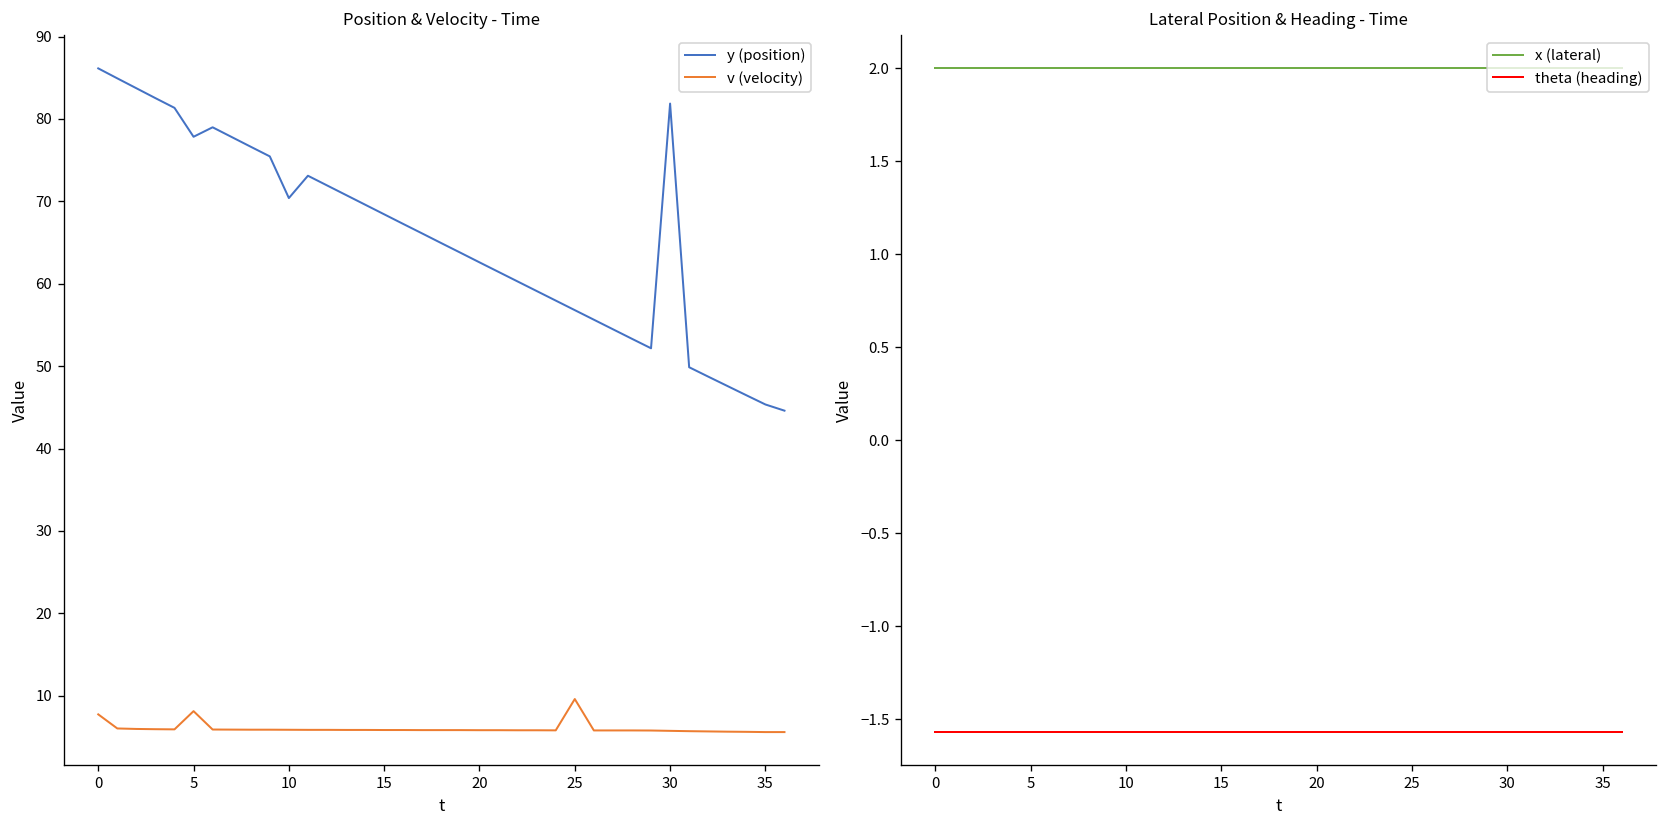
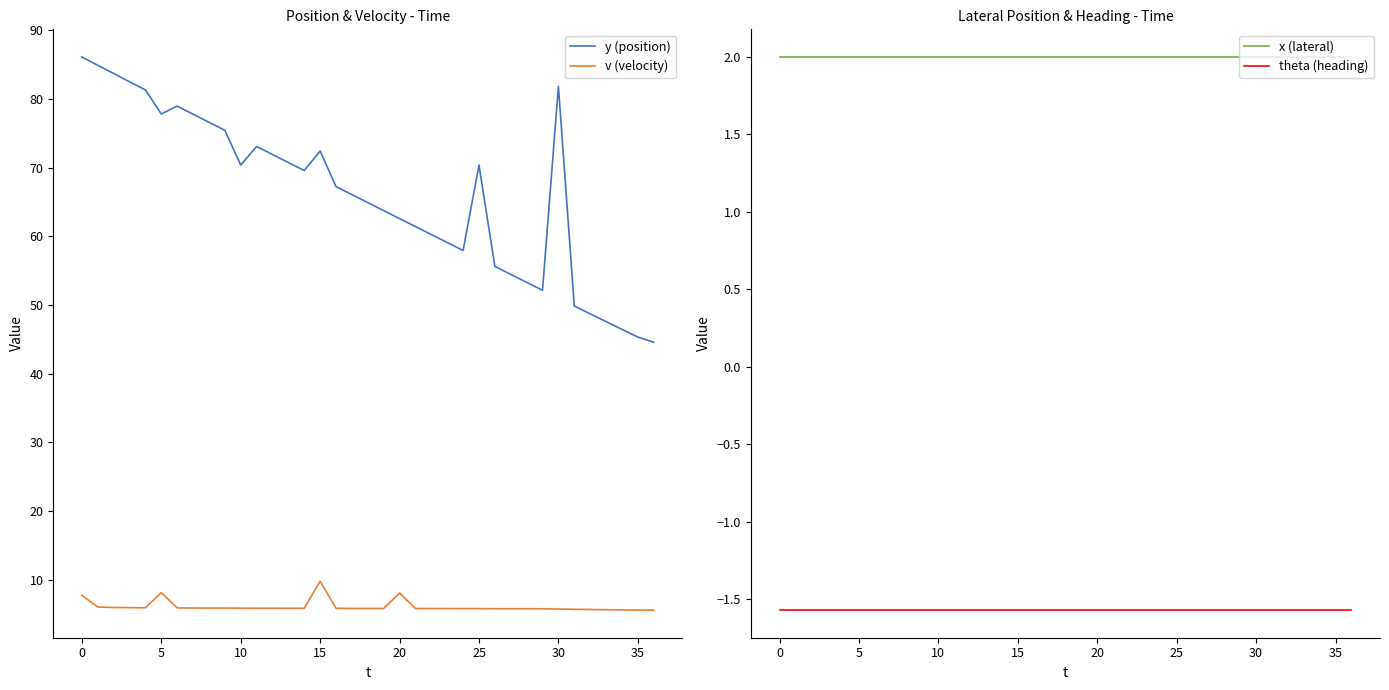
Position & Velocity - Time, y (position), 15: 68 -> 72
Position & Velocity - Time, v (velocity), 15: 6 -> 10
Position & Velocity - Time, v (velocity), 20: 6 -> 8
Position & Velocity - Time, y (position), 25: 57 -> 70
Position & Velocity - Time, v (velocity), 25: 10 -> 6
